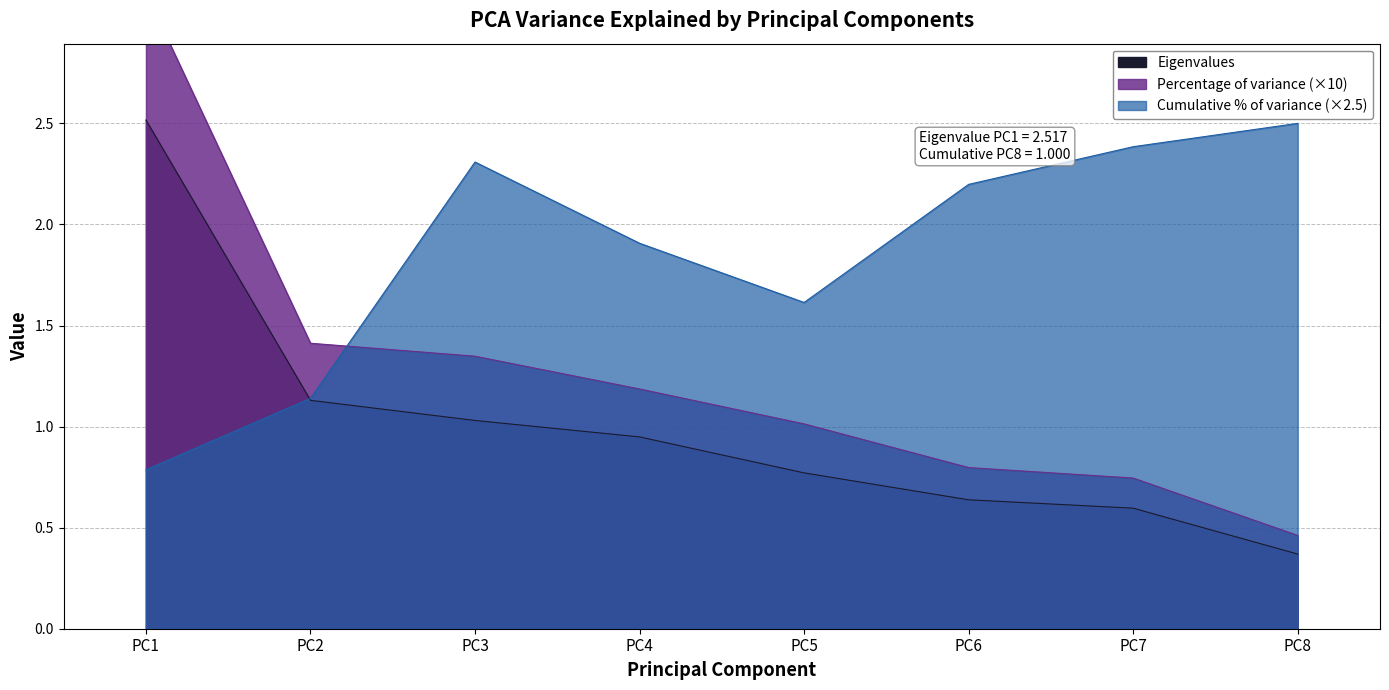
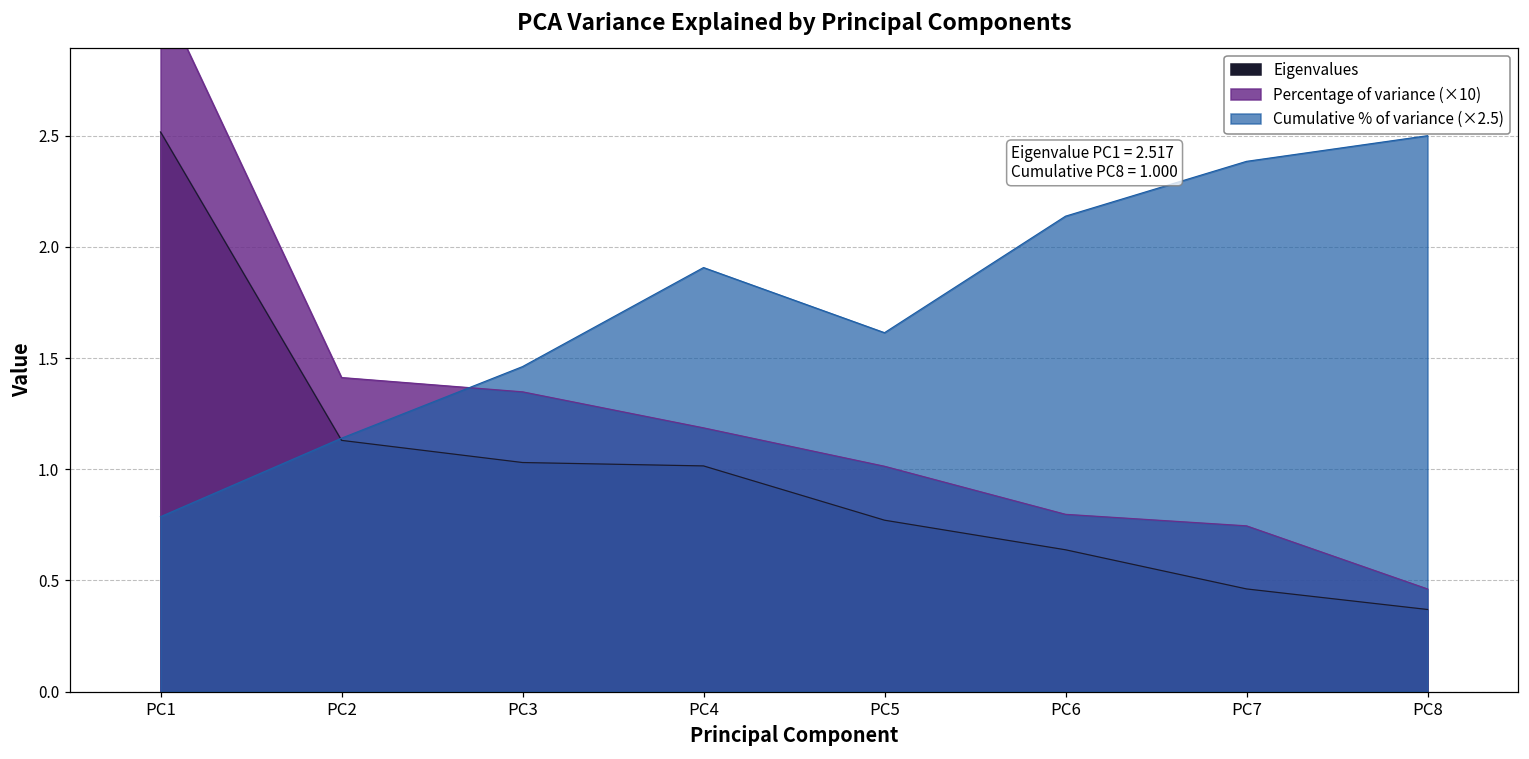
Cumulative % of variance (×2.5), PC3: 2.31 -> 1.46
Eigenvalues, PC4: 0.95 -> 1.01
Cumulative % of variance (×2.5), PC6: 2.20 -> 2.14
Eigenvalues, PC7: 0.60 -> 0.46
